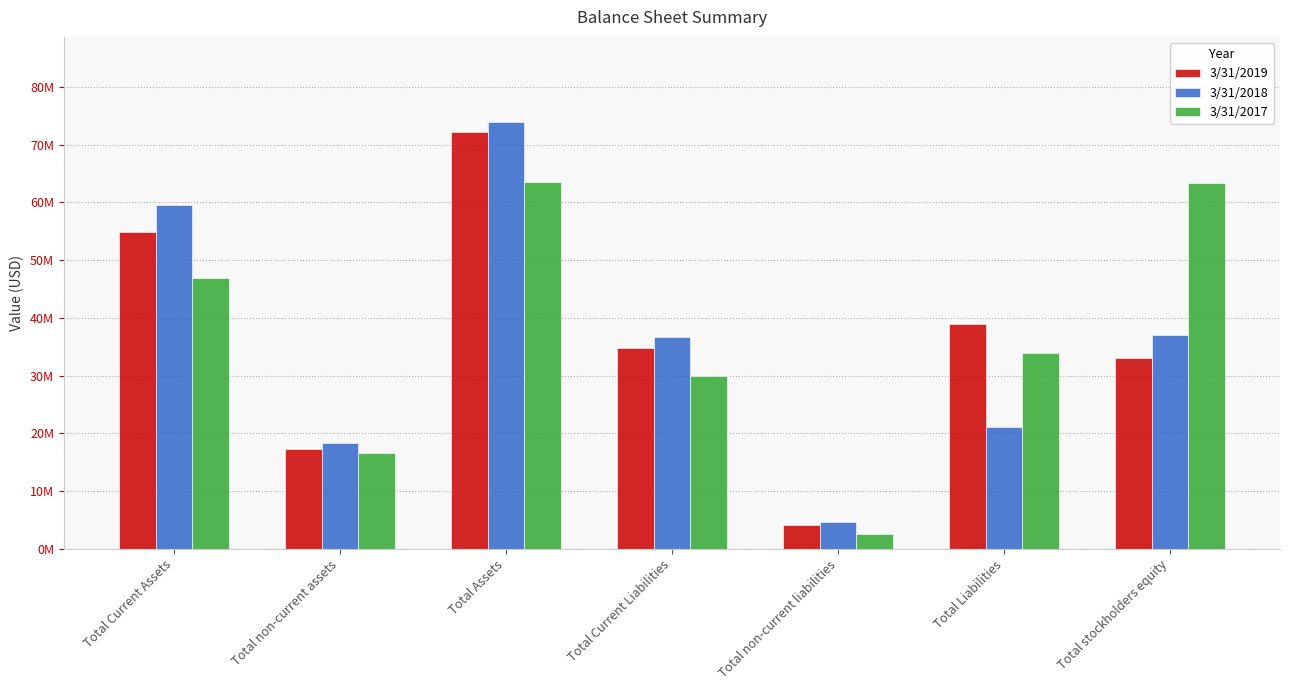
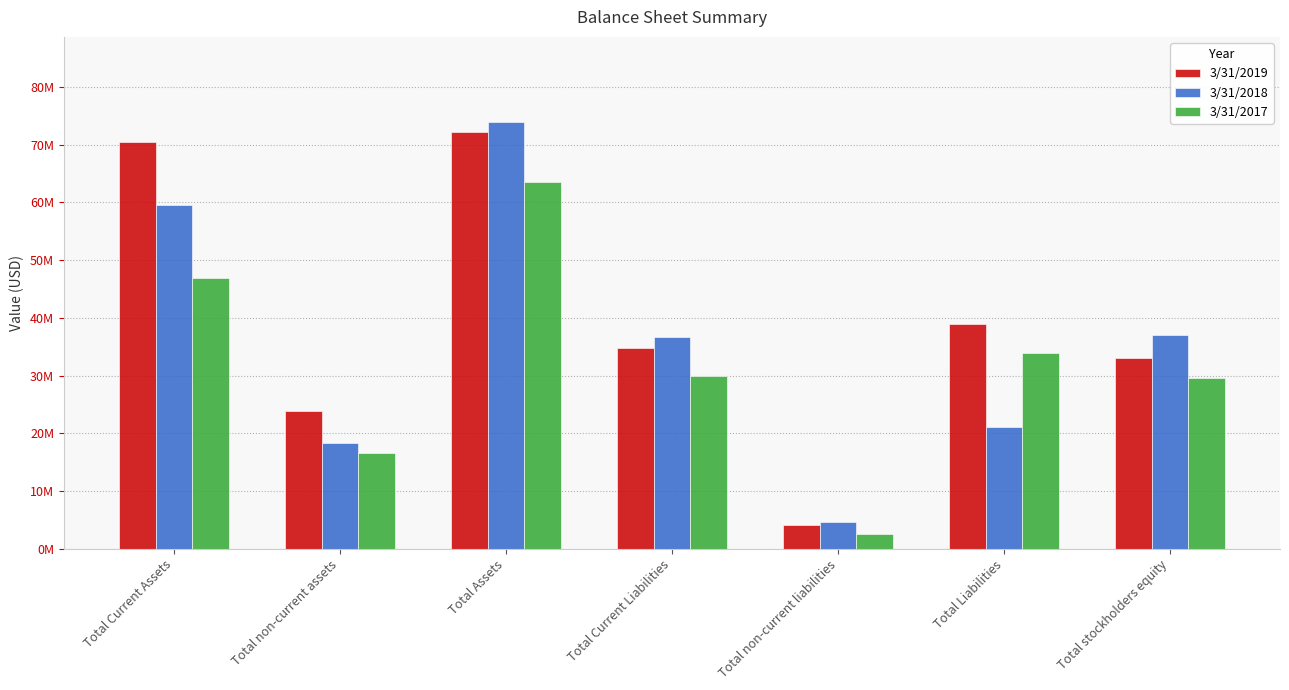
3/31/2019, Total Current Assets: 55000000 -> 71000000
3/31/2019, Total non-current assets: 17000000 -> 24000000
3/31/2017, Total stockholders equity: 63000000 -> 30000000
